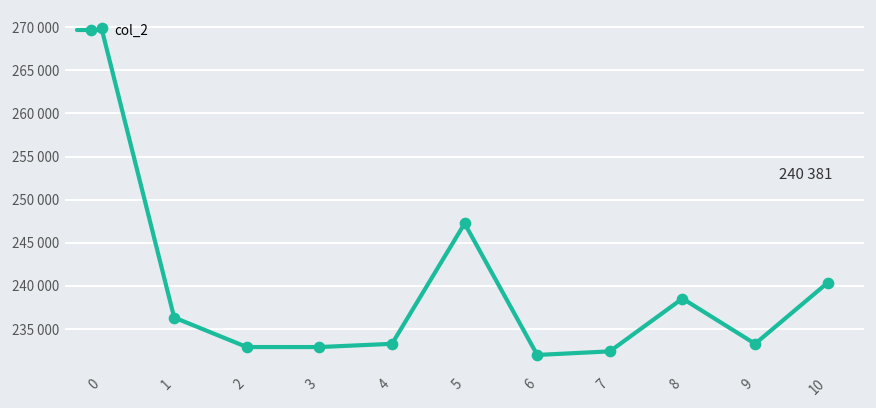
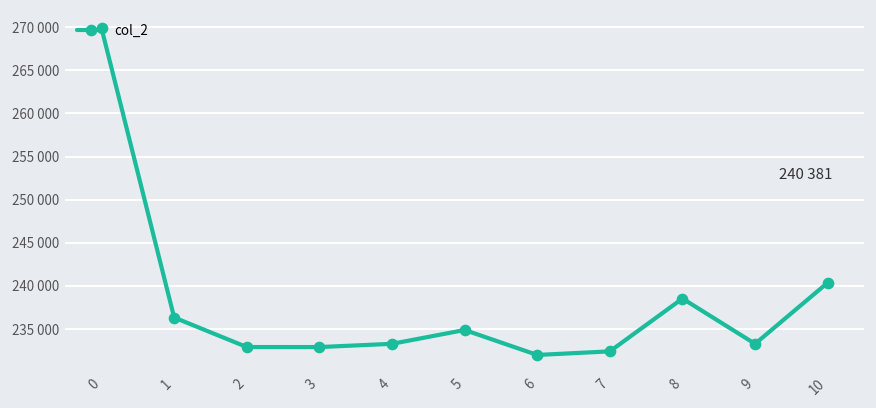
5: 247000 -> 235000
